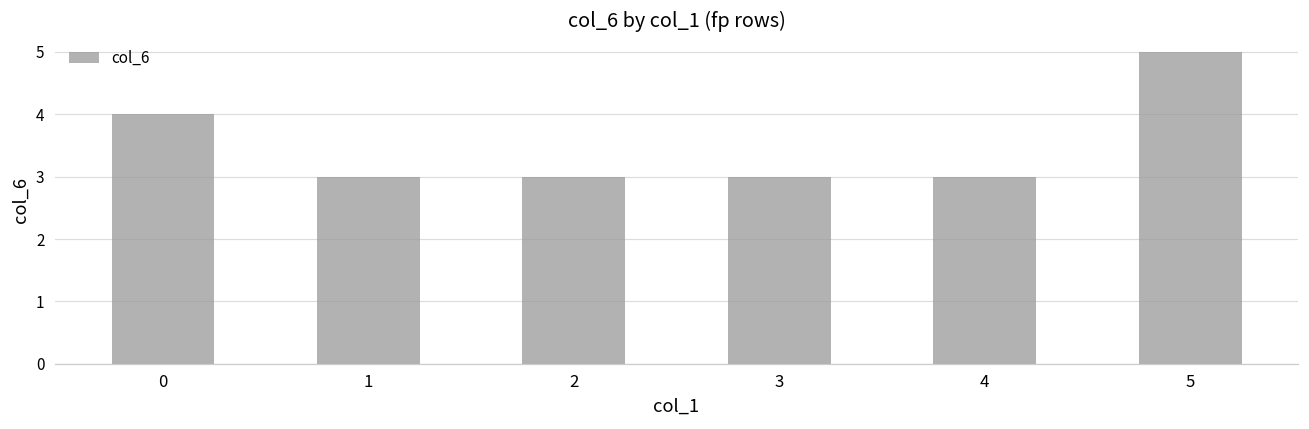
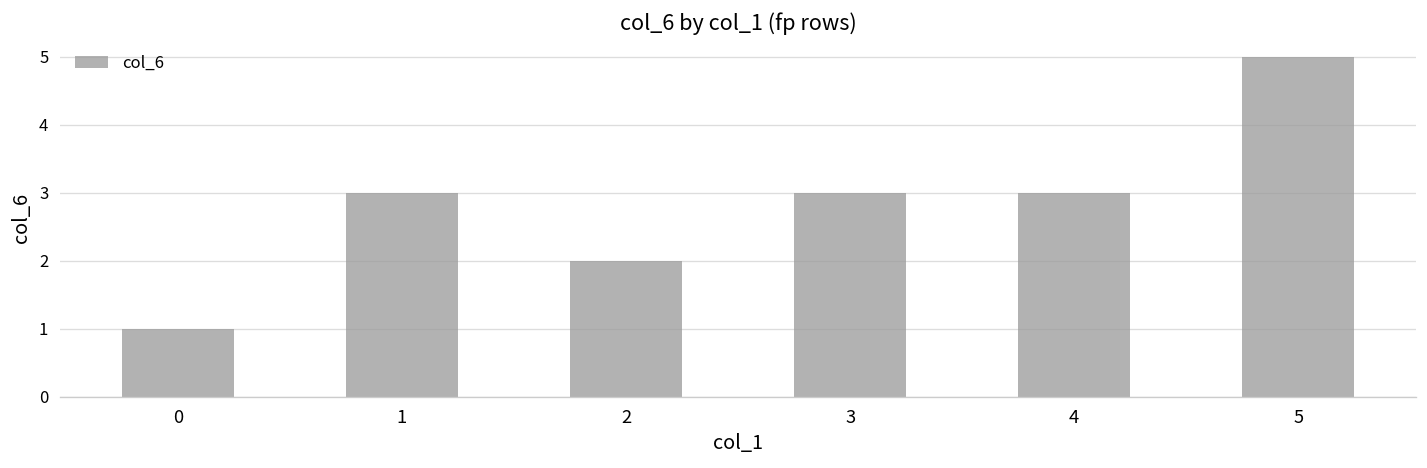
0: 4 -> 1
2: 3 -> 2
